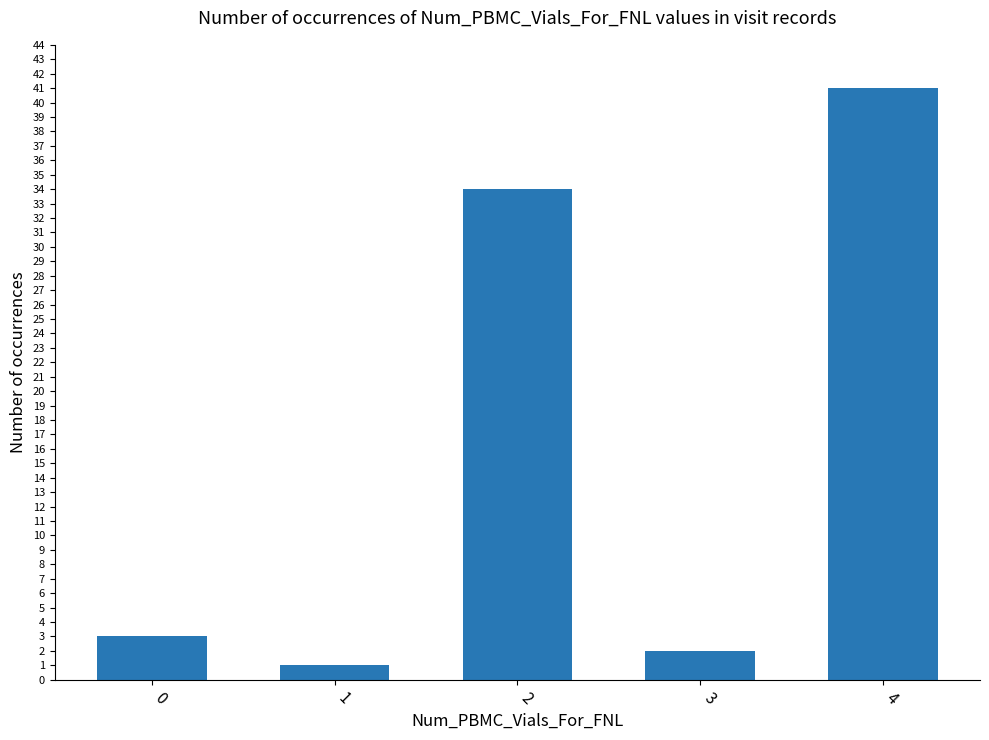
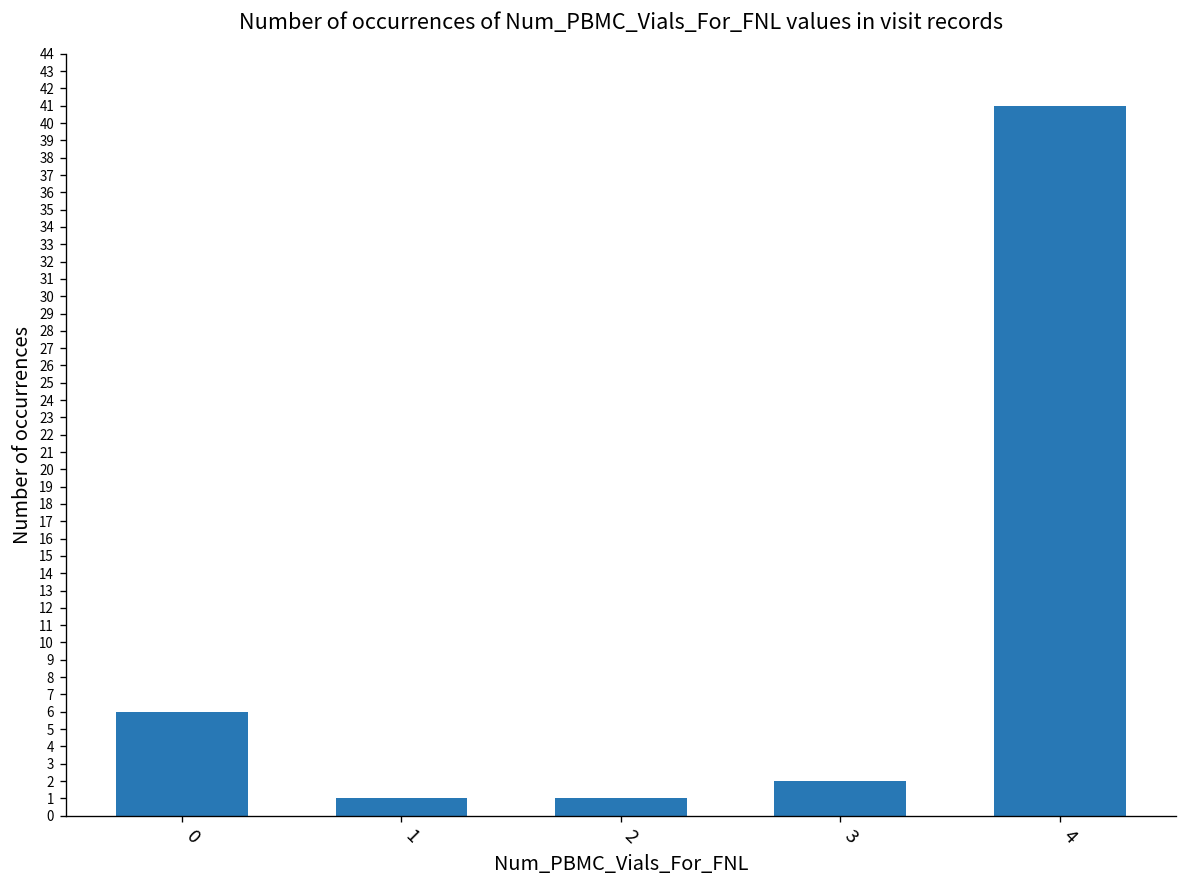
0: 3 -> 6
2: 34 -> 1
